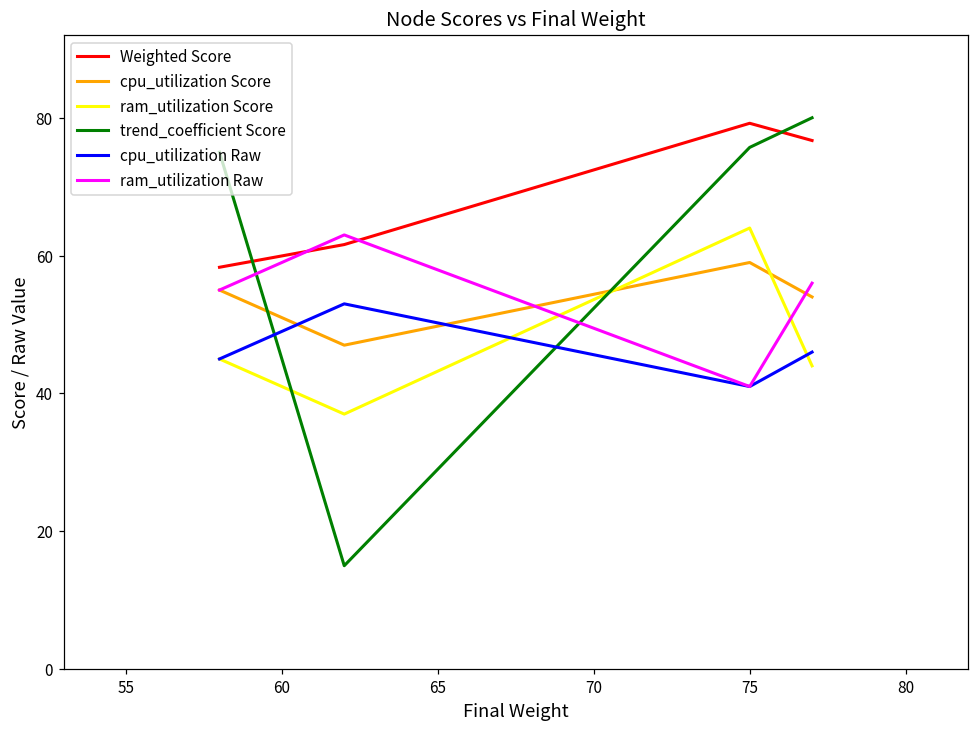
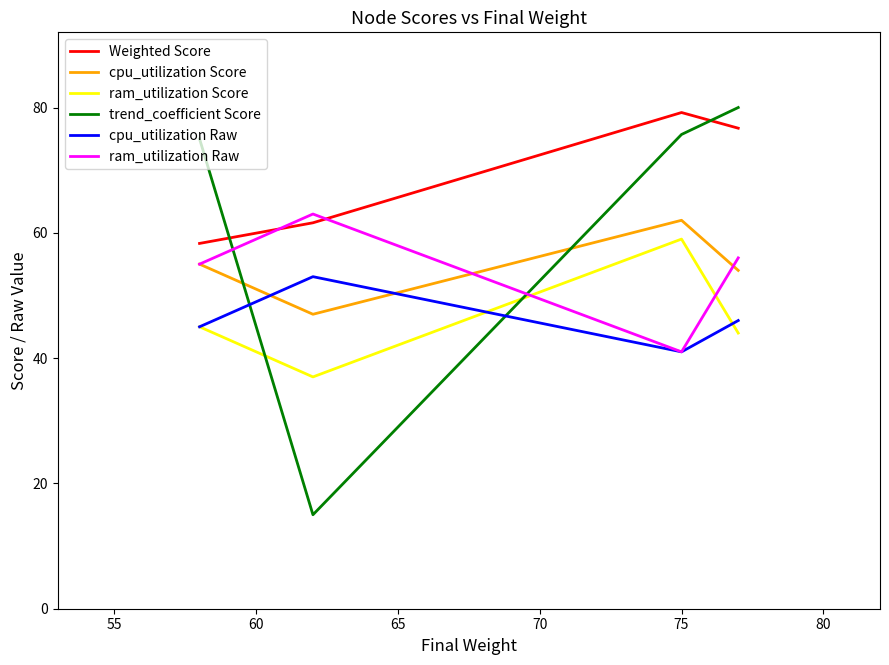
cpu_utilization Score, 75: 59 -> 62
ram_utilization Score, 75: 64 -> 59
